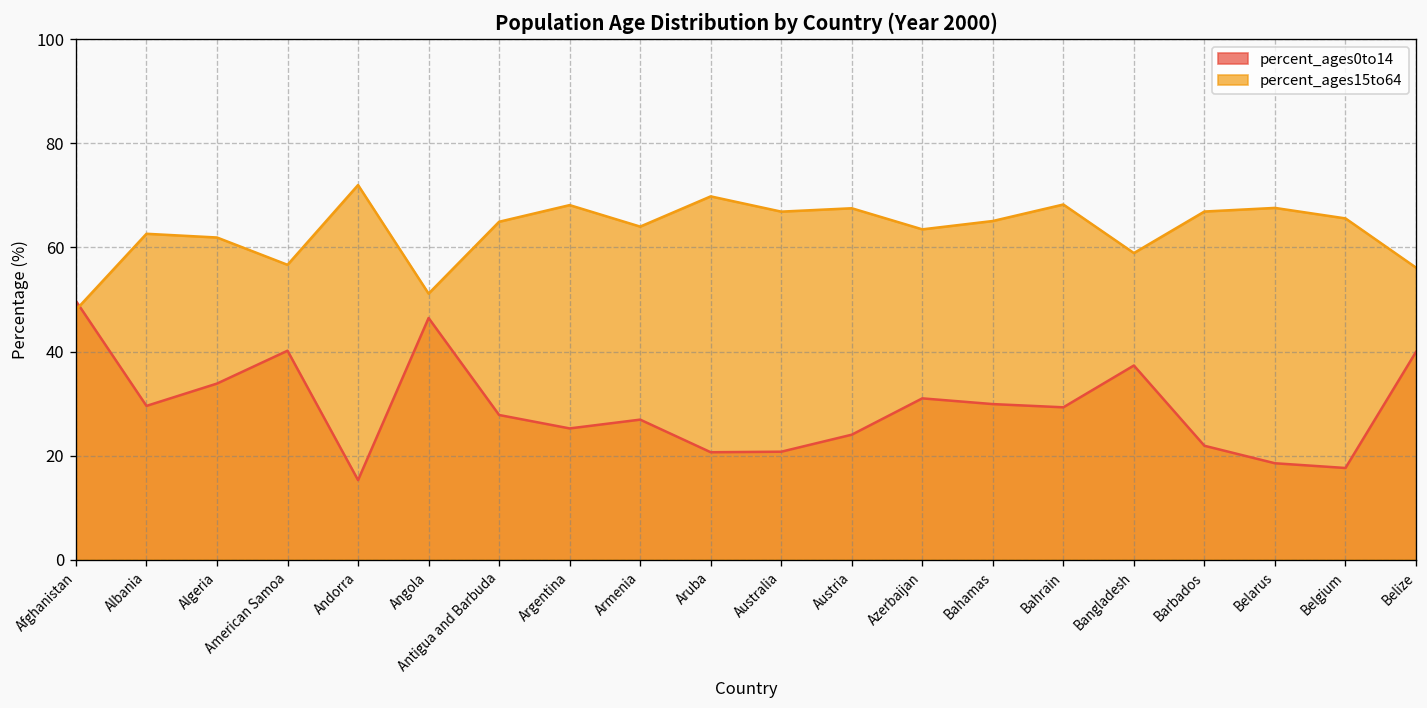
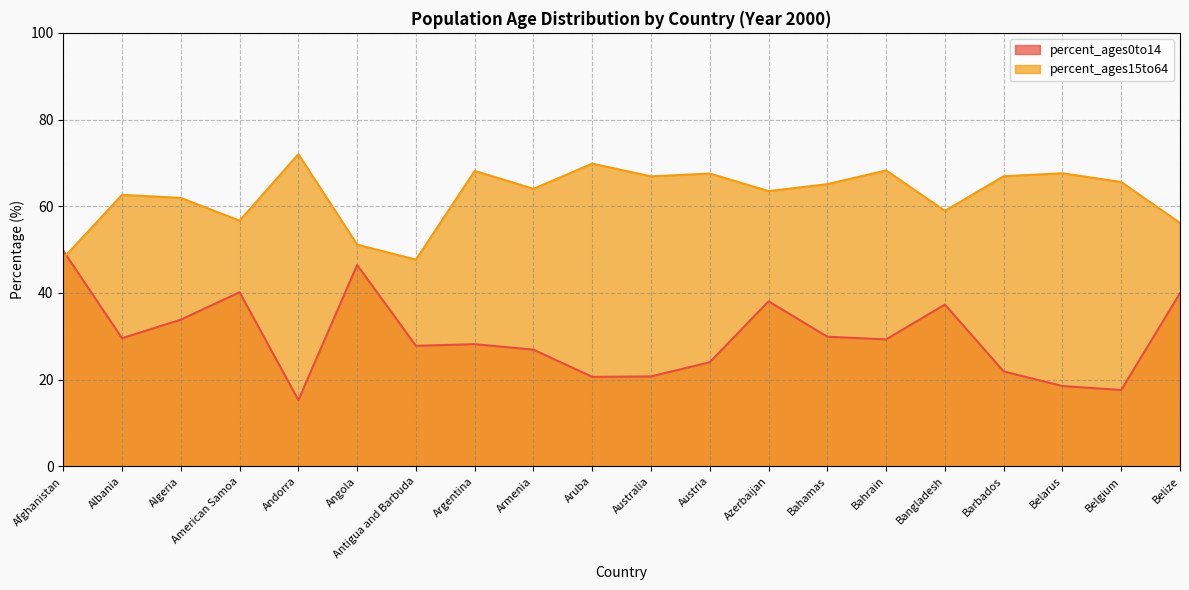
percent_ages15to64, Antigua and Barbuda: 65 -> 48
percent_ages0to14, Argentina: 25 -> 28
percent_ages0to14, Azerbaijan: 31 -> 38
